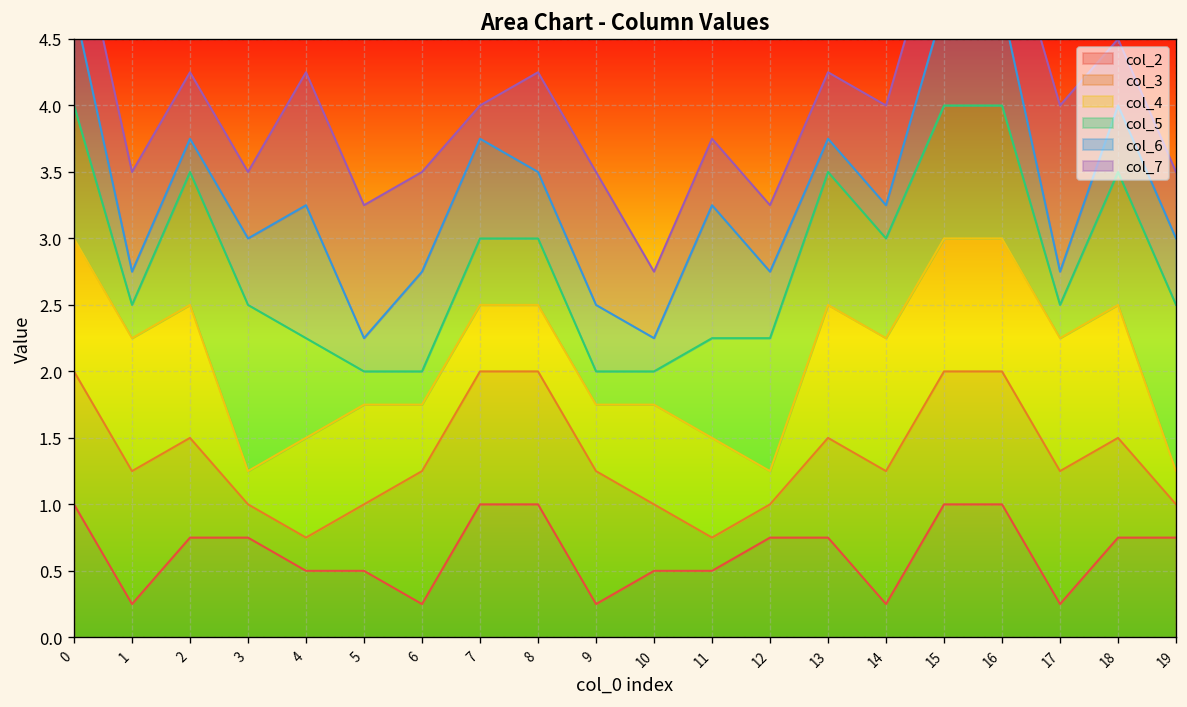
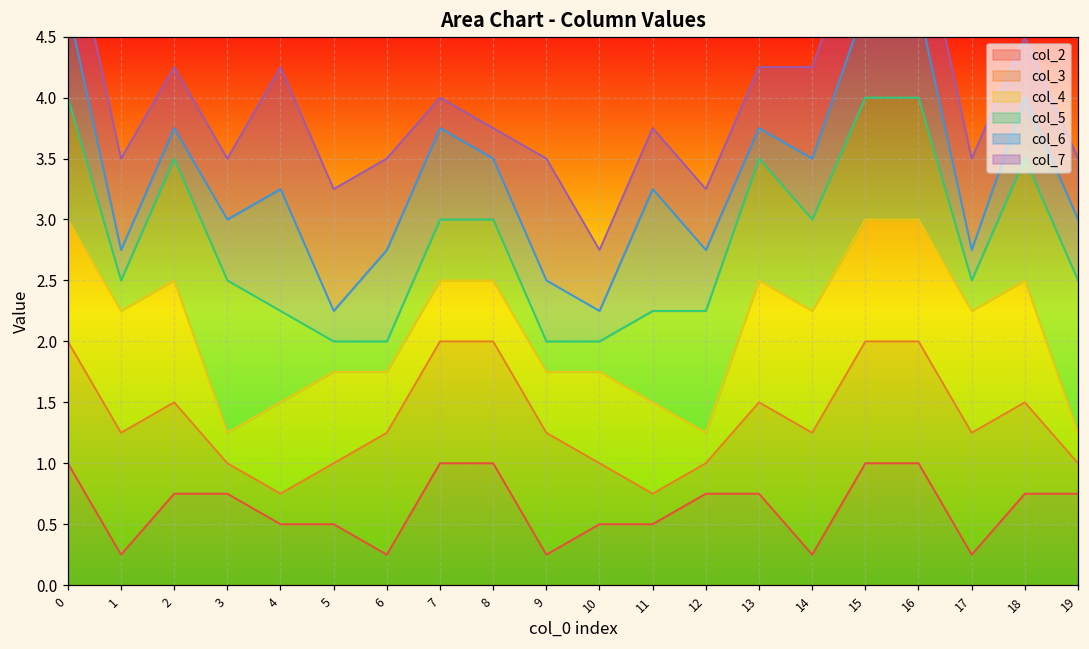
col_7, 8: 0.75 -> 0.25
col_6, 14: 0.25 -> 0.50
col_7, 17: 1.25 -> 0.75
